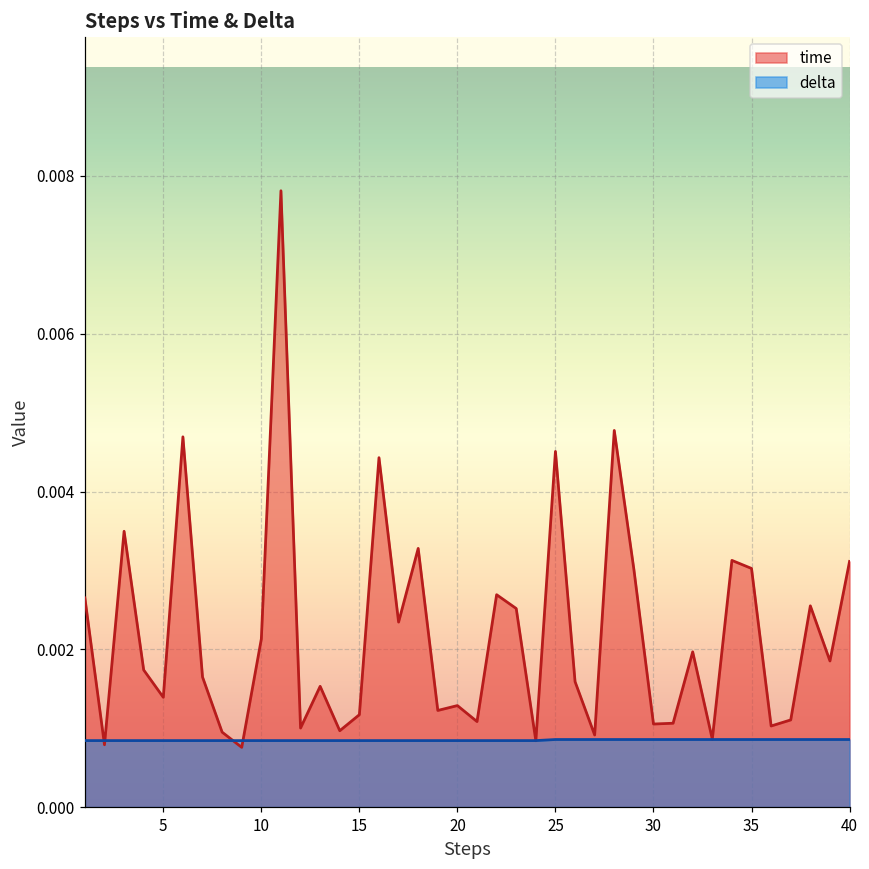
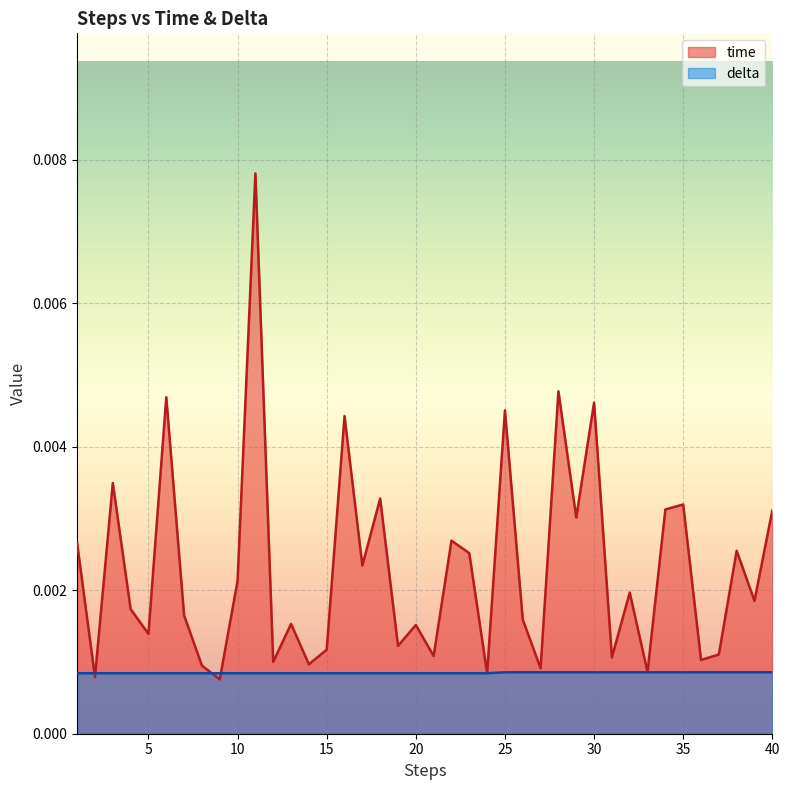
time, 20: 0.0013 -> 0.0015
time, 30: 0.0011 -> 0.0046
time, 35: 0.0030 -> 0.0032
